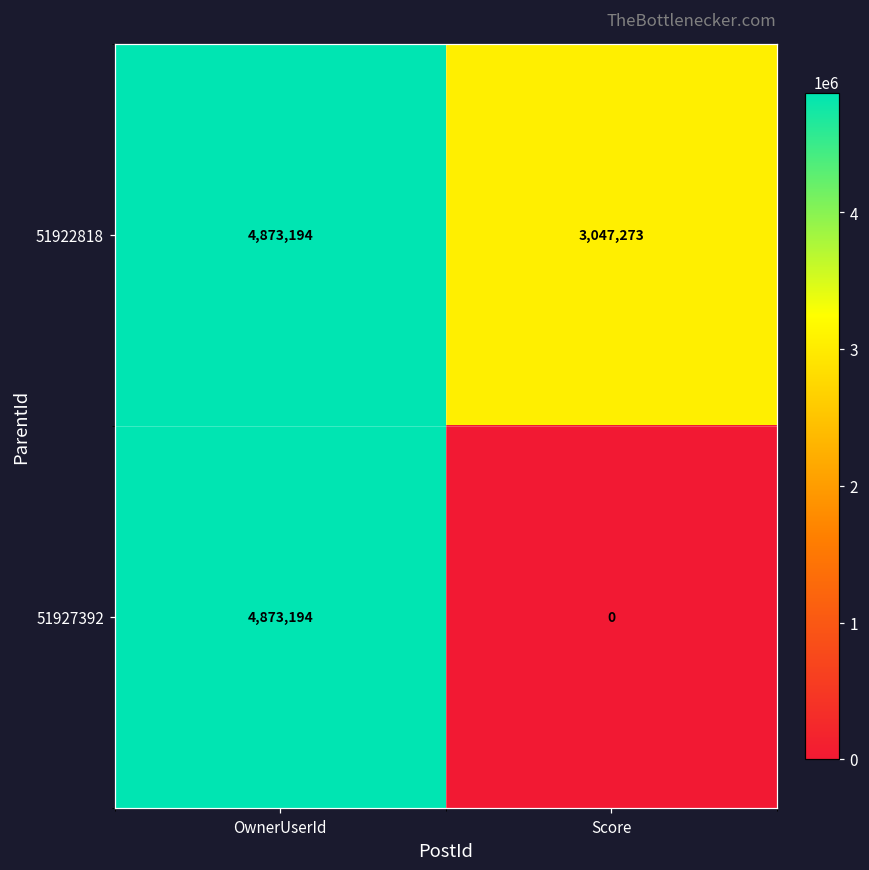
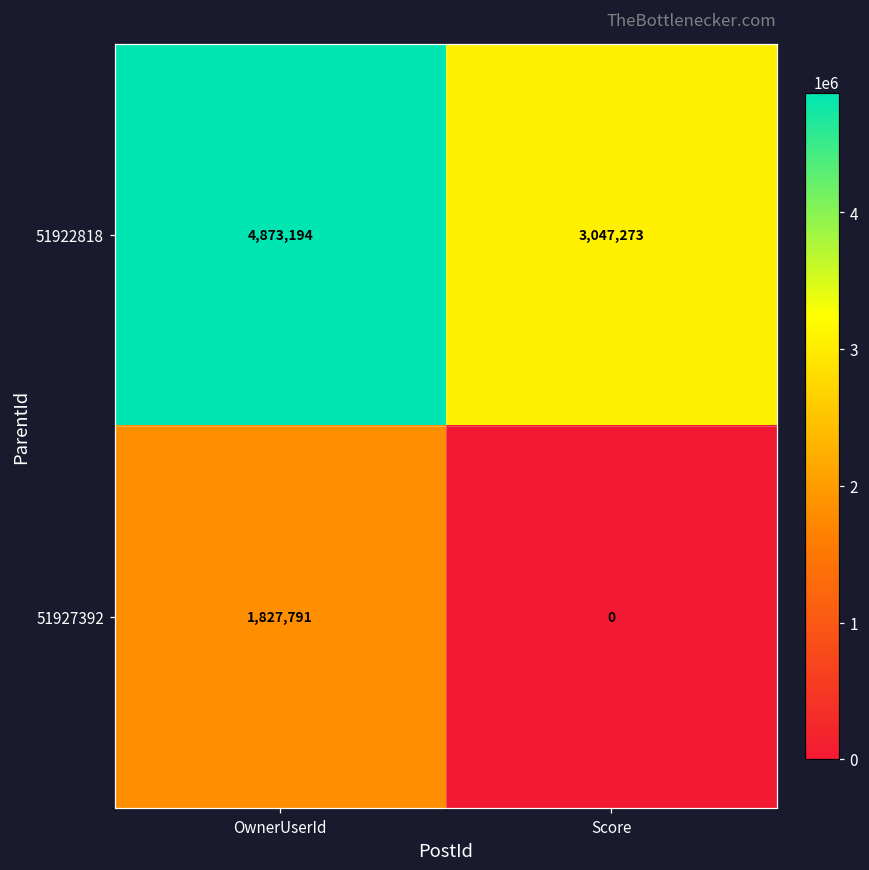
51927392, OwnerUserId: 4,873,194 -> 1,827,791
